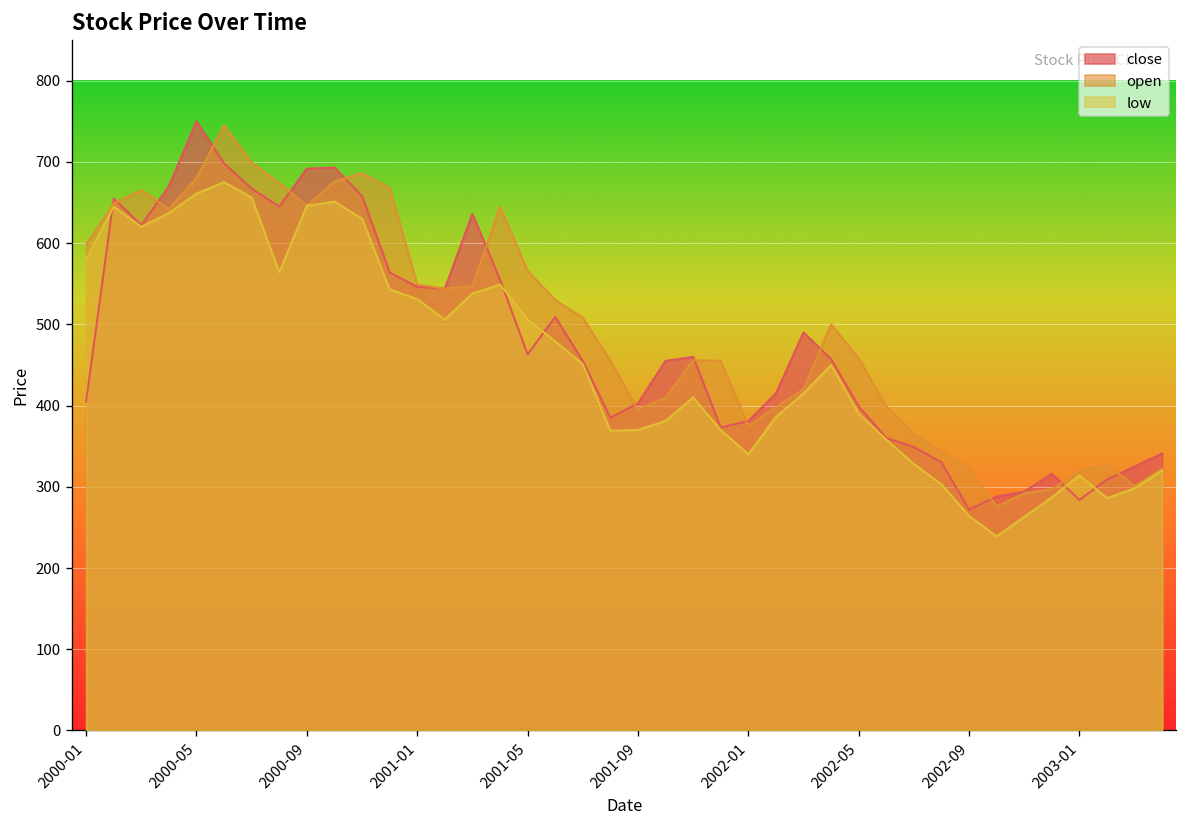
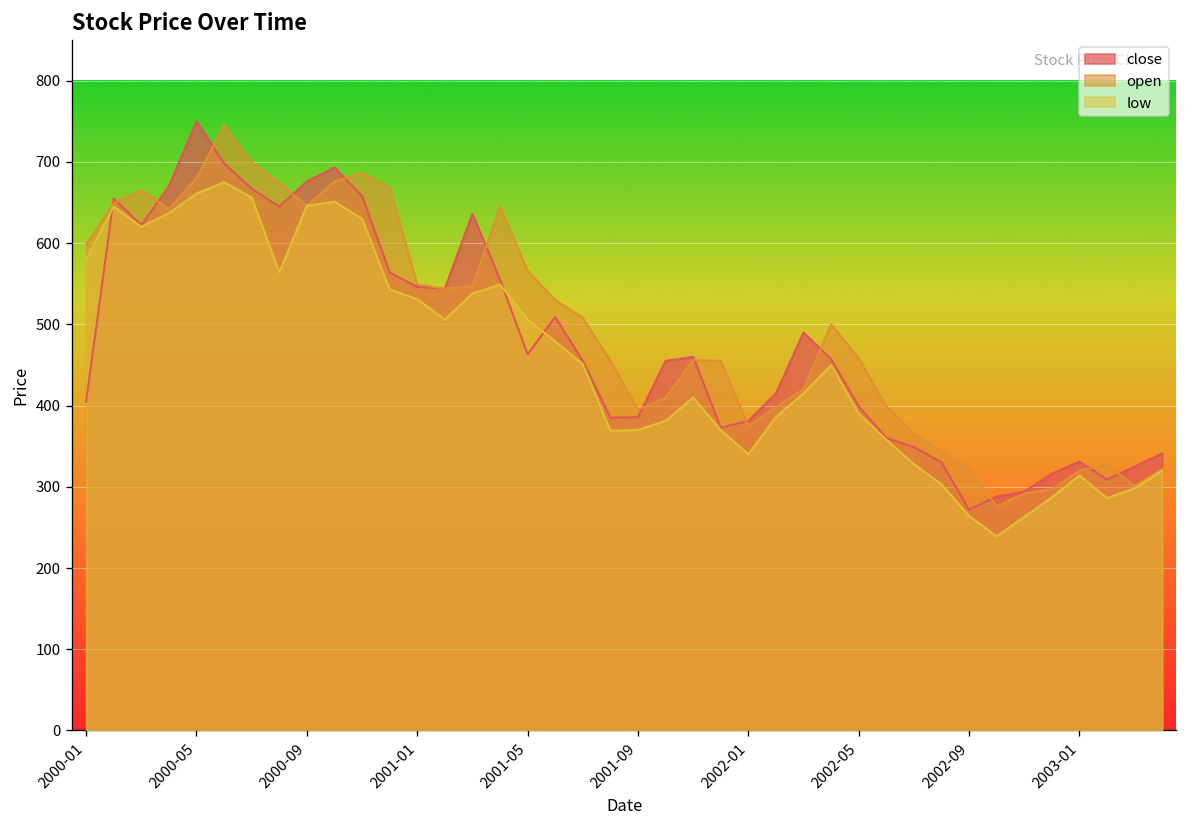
close, 2000-09: 690 -> 680
close, 2001-09: 400 -> 390
close, 2003-01: 280 -> 330
